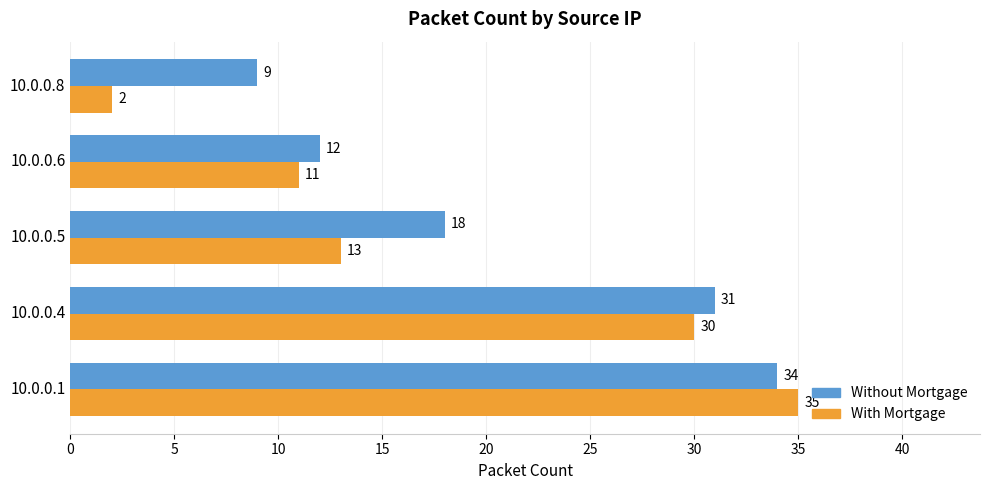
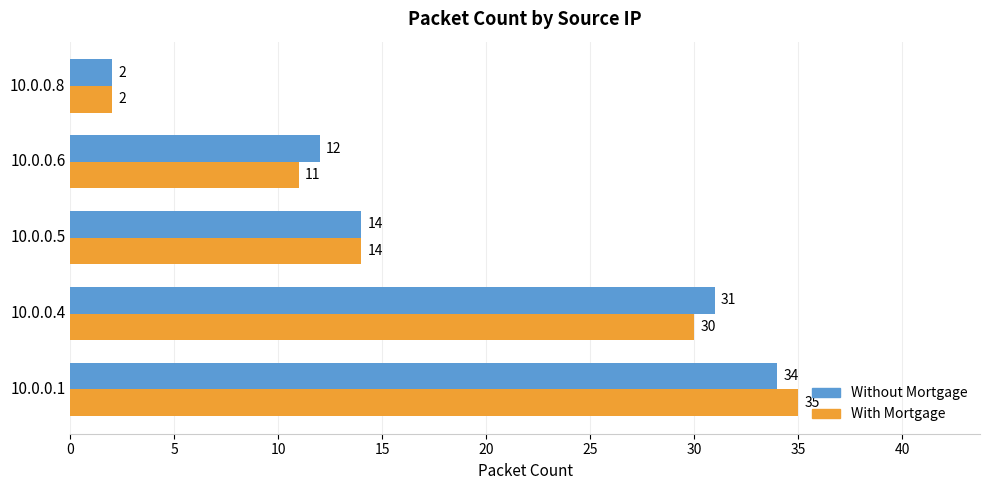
Without Mortgage, 10.0.0.8: 9 -> 2
Without Mortgage, 10.0.0.5: 18 -> 14
With Mortgage, 10.0.0.5: 13 -> 14
